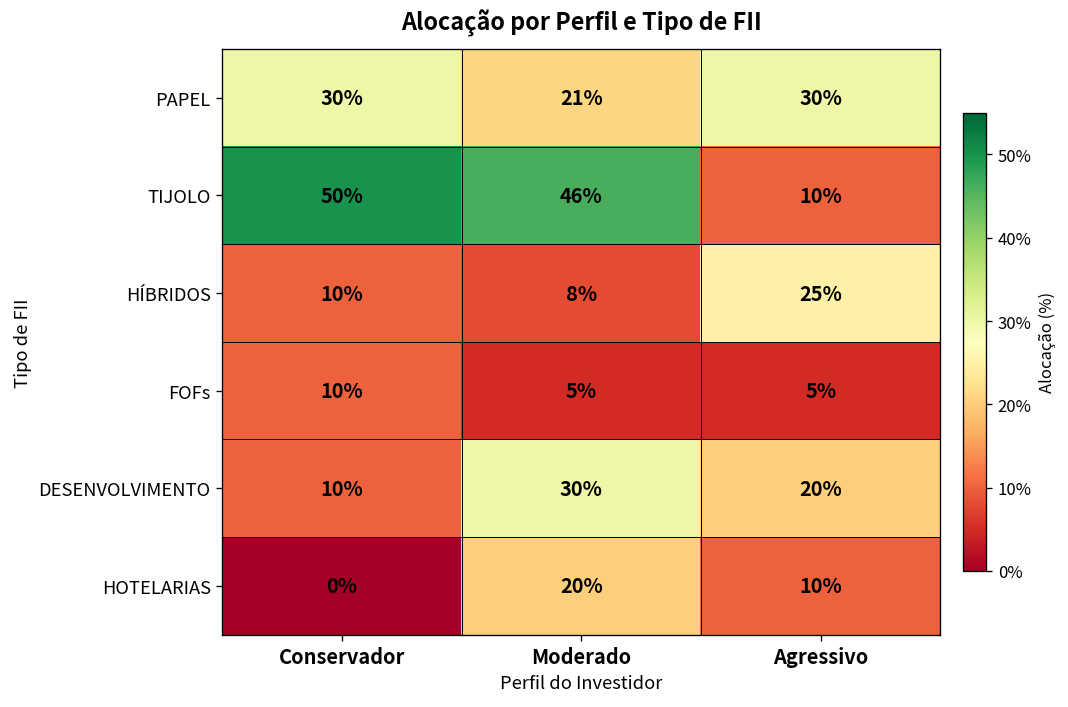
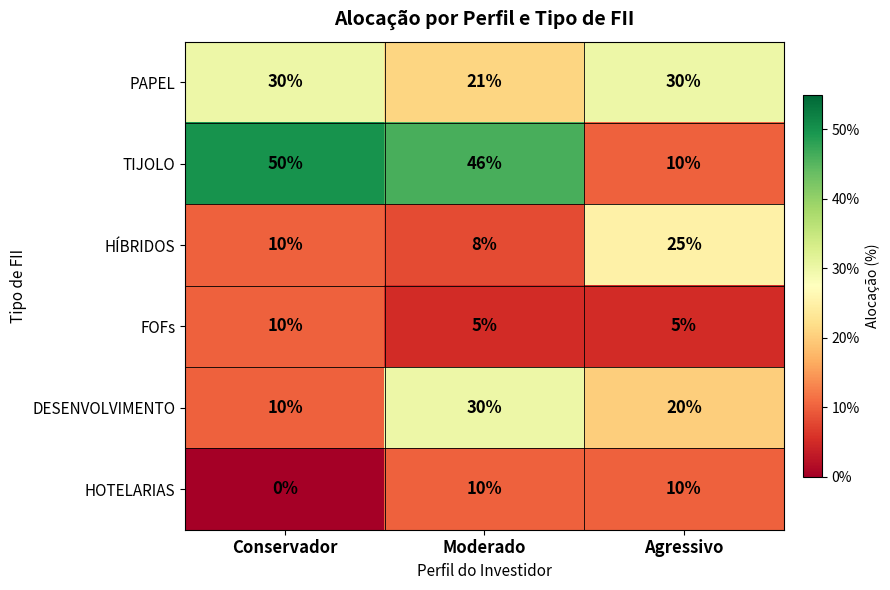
HOTELARIAS, Moderado: 20% -> 10%
